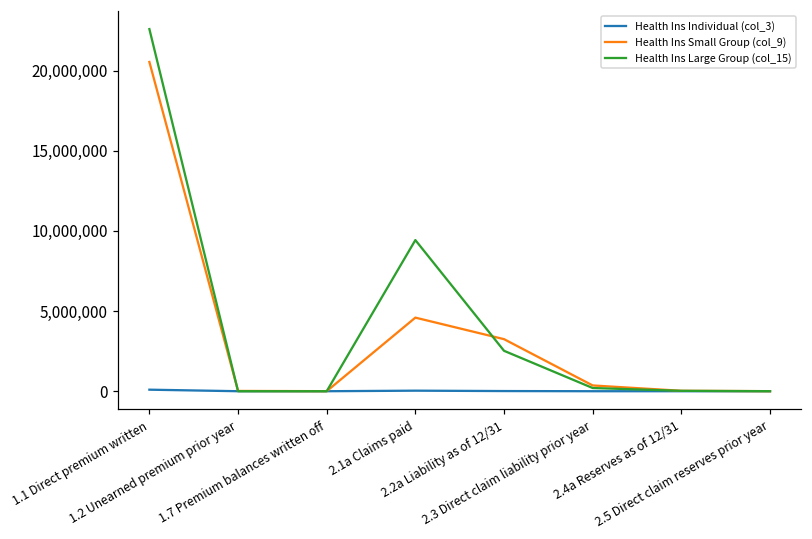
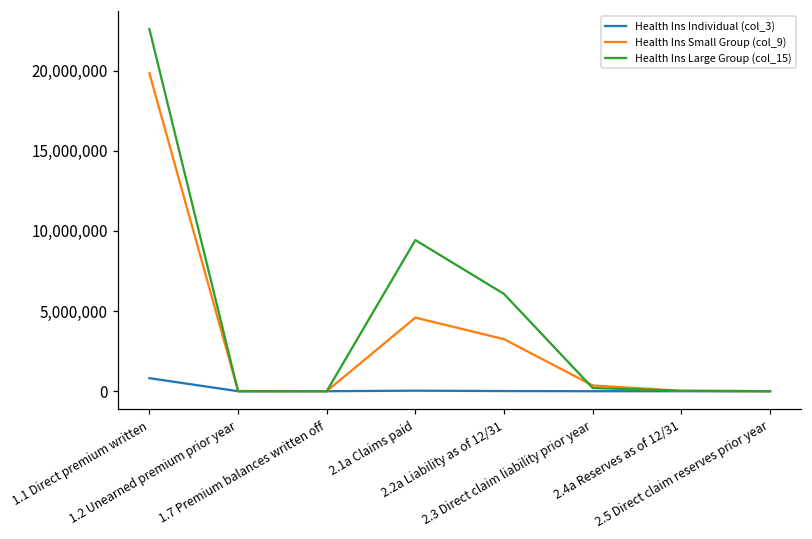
Health Ins Individual (col_3), 1.1 Direct premium written: 100,000 -> 800,000
Health Ins Small Group (col_9), 1.1 Direct premium written: 20,500,000 -> 19,800,000
Health Ins Large Group (col_15), 2.2a Liability as of 12/31: 2,500,000 -> 6,100,000
